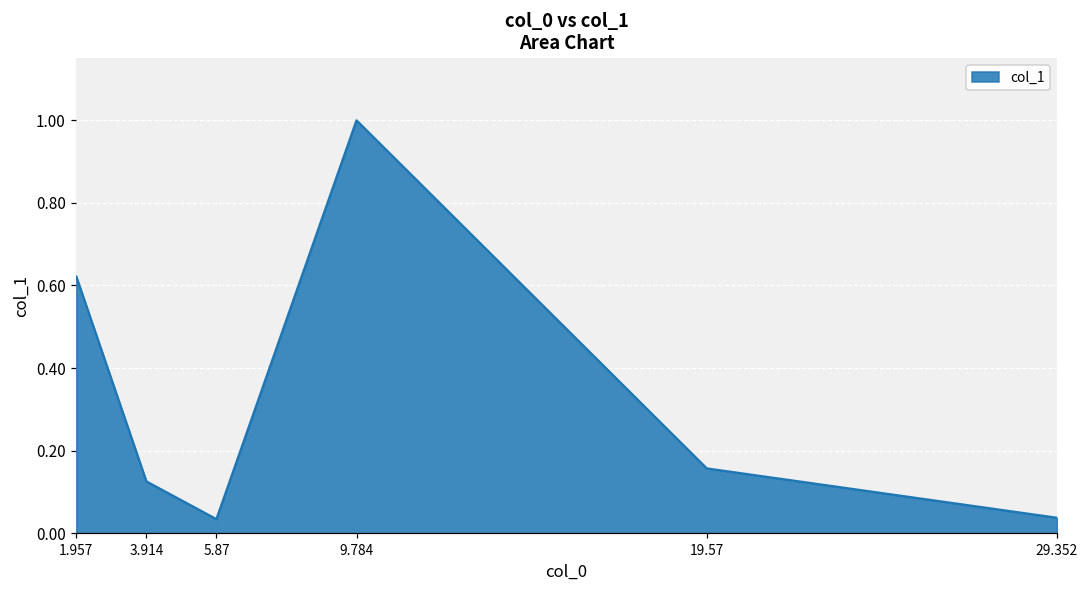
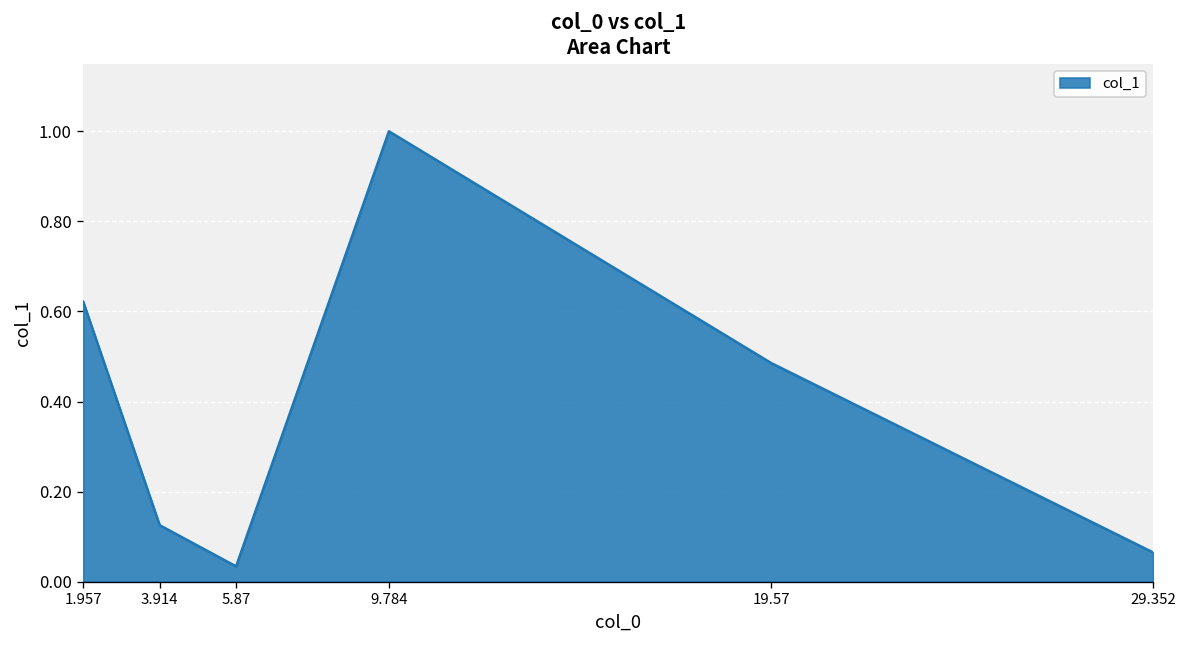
19.57: 0.16 -> 0.49
29.352: 0.04 -> 0.06
